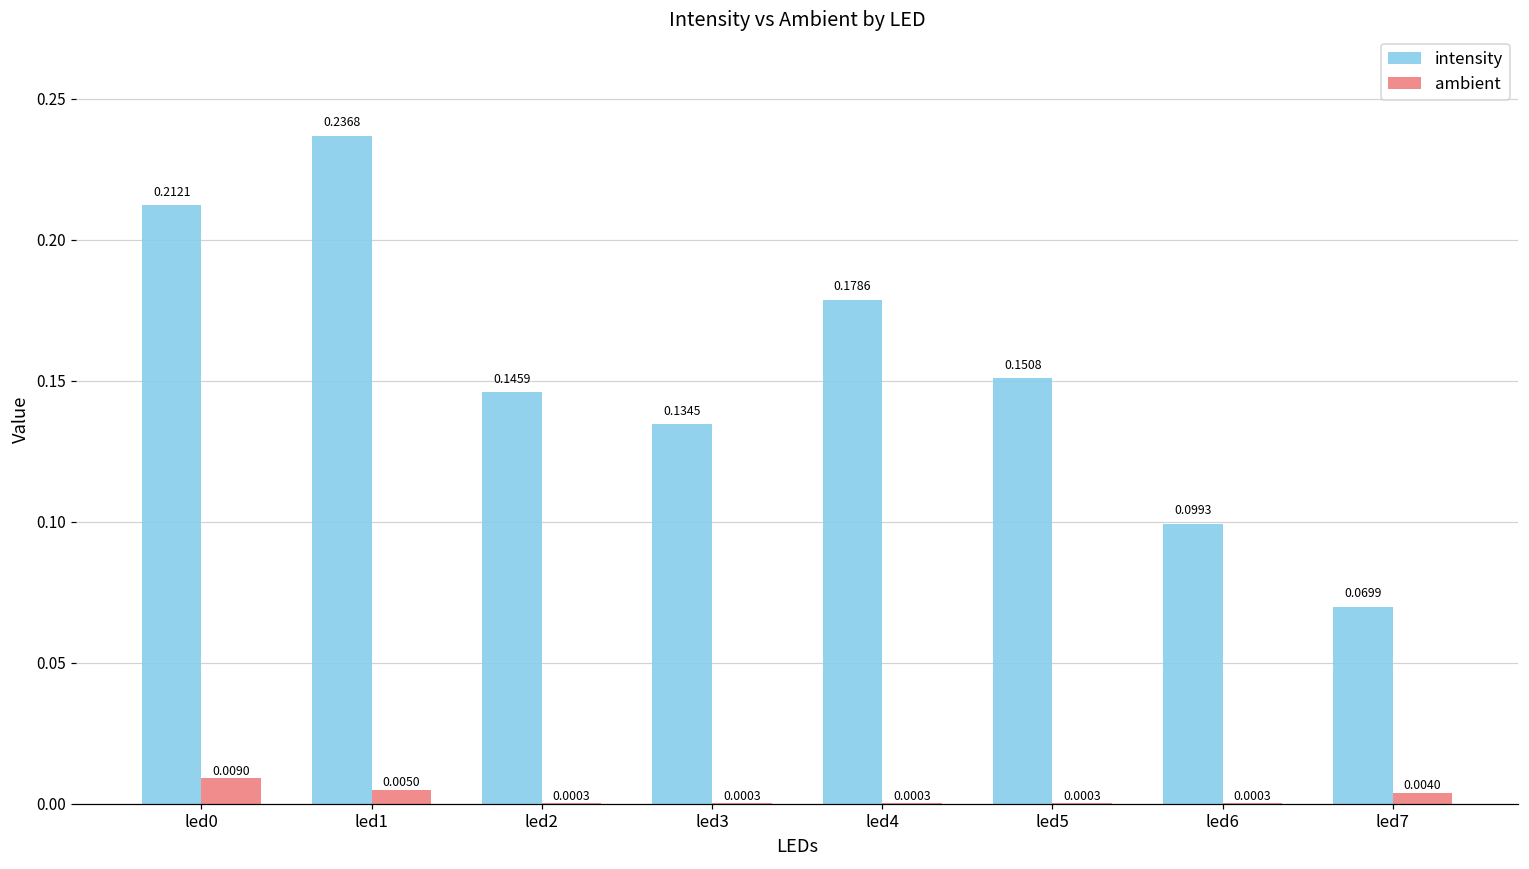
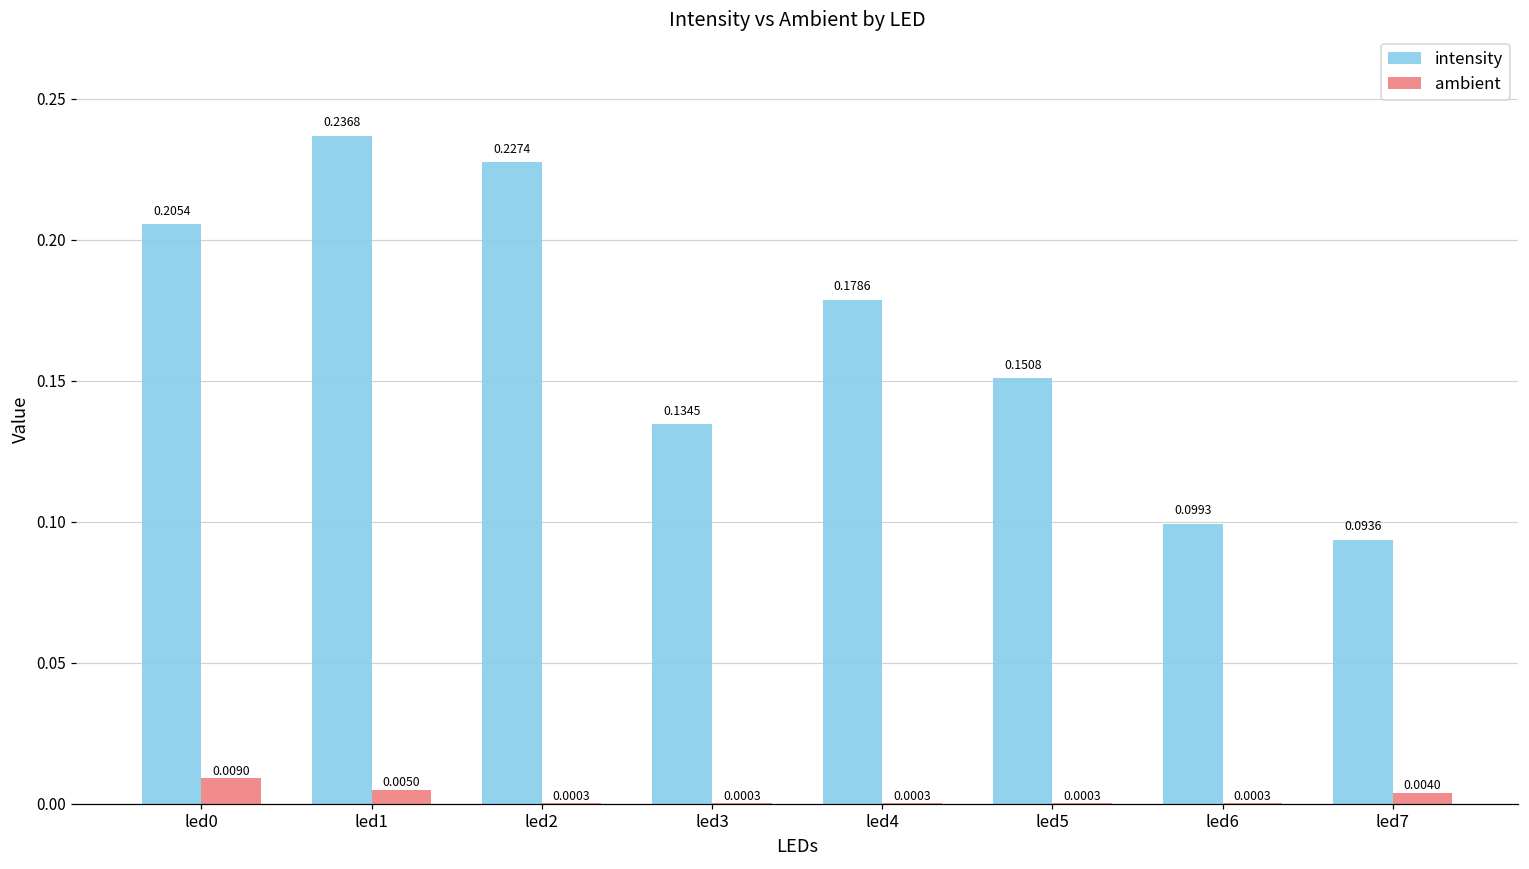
intensity, led0: 0.2121 -> 0.2054
intensity, led2: 0.1459 -> 0.2274
intensity, led7: 0.0699 -> 0.0936
